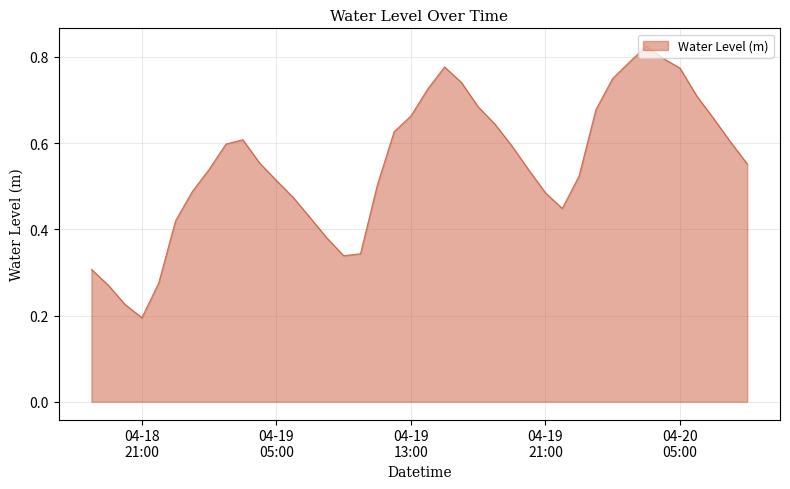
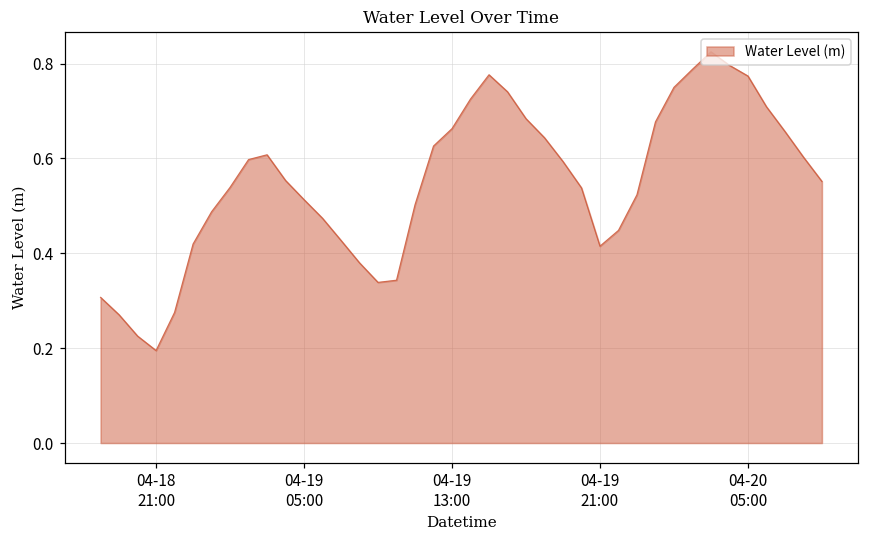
04-19 21:00: 0.48 -> 0.42
